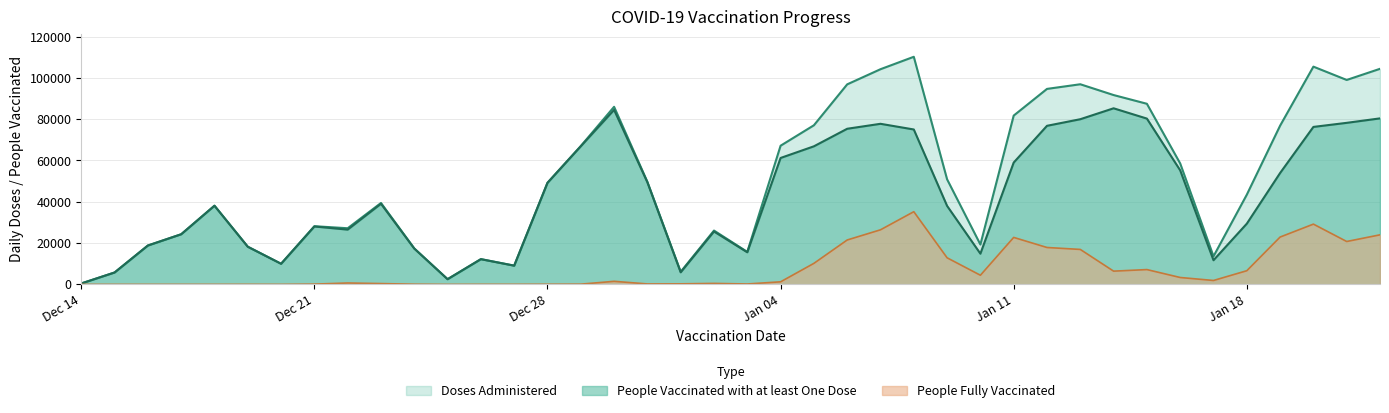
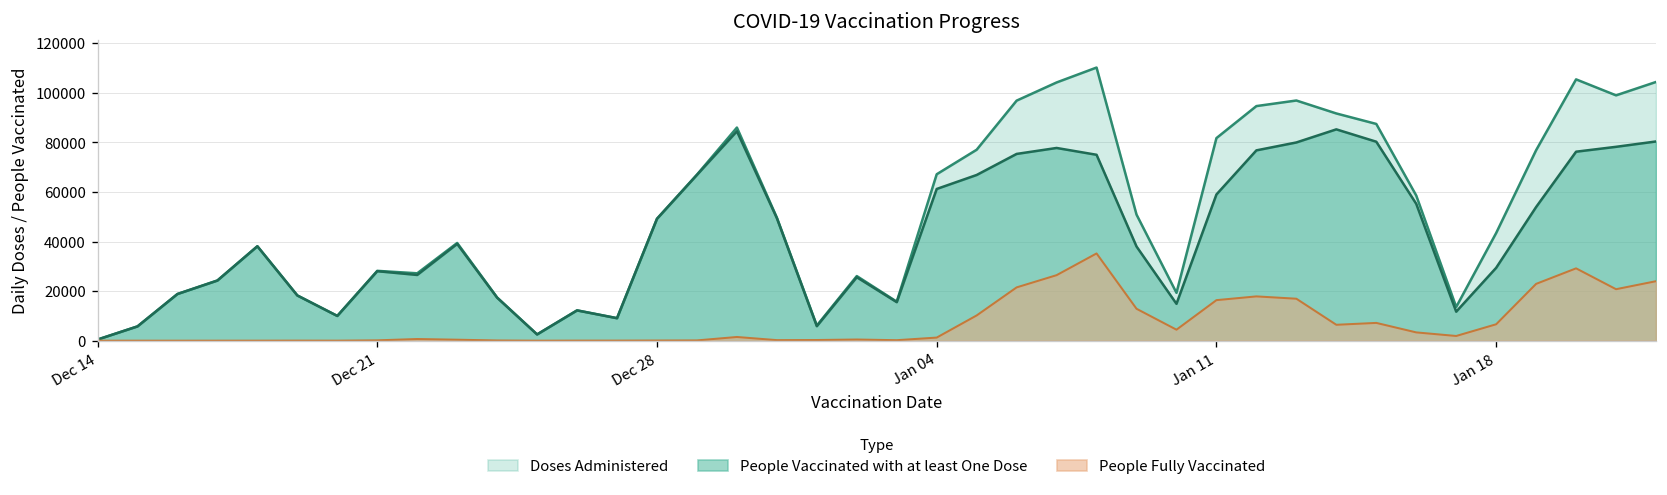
People Fully Vaccinated, Jan 11: 23000 -> 16000
